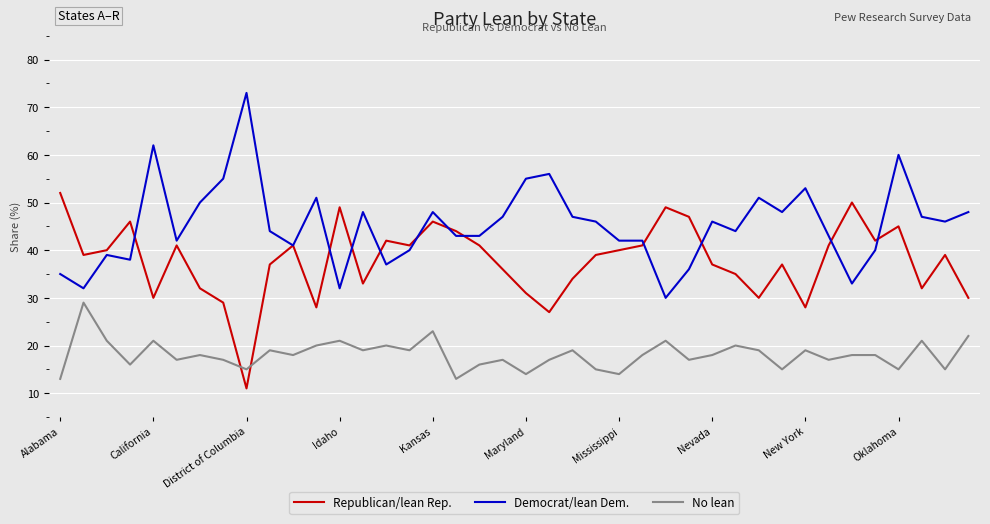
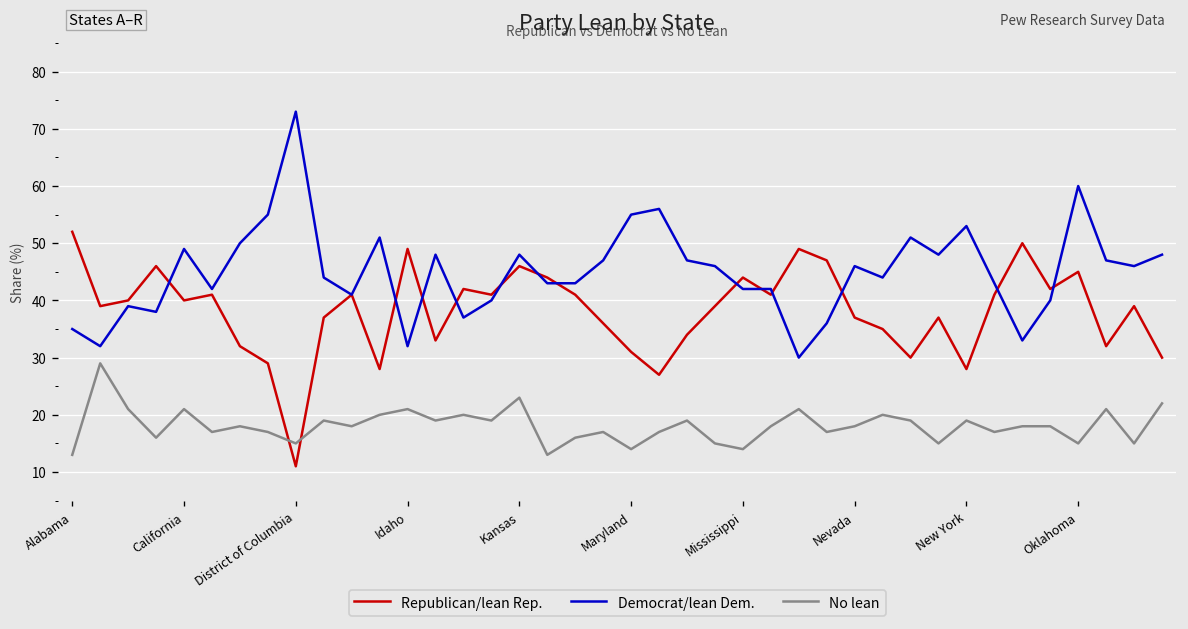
Republican/lean Rep., California: 30 -> 40
Democrat/lean Dem., California: 62 -> 49
Republican/lean Rep., Mississippi: 40 -> 44
